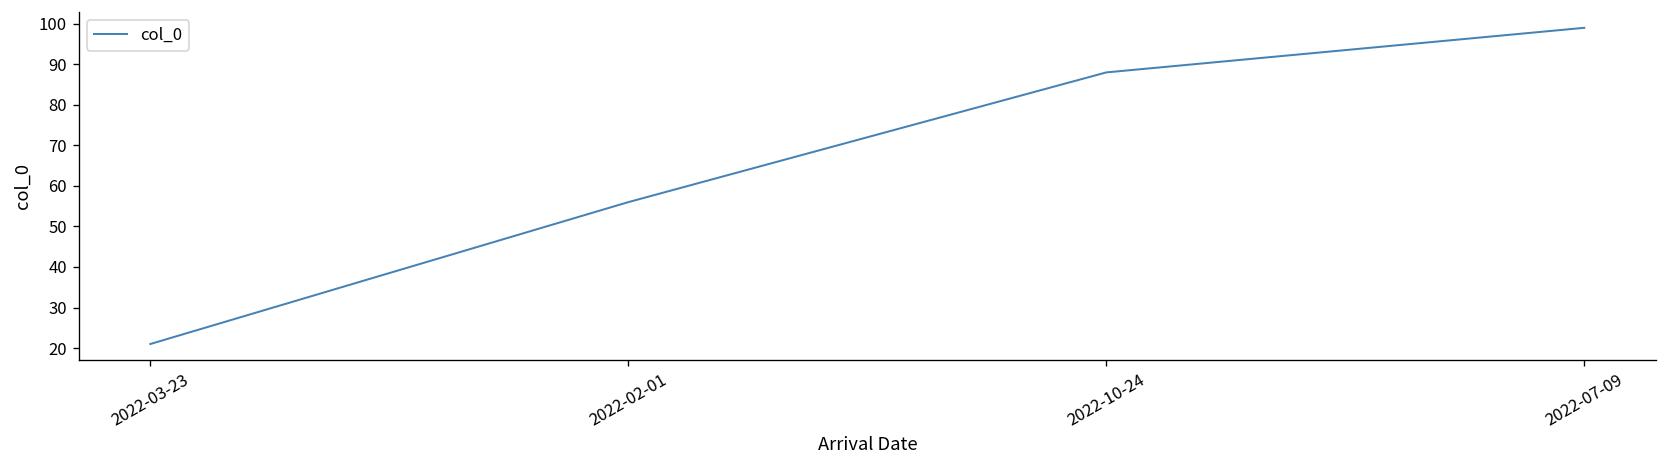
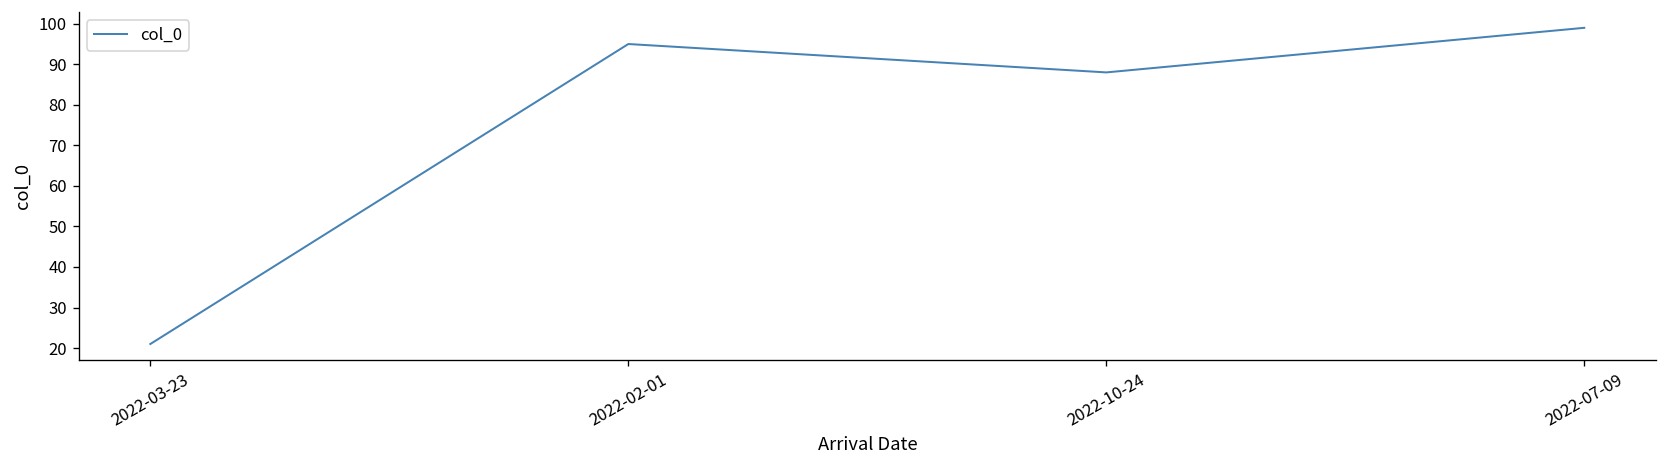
2022-02-01: 56 -> 95
